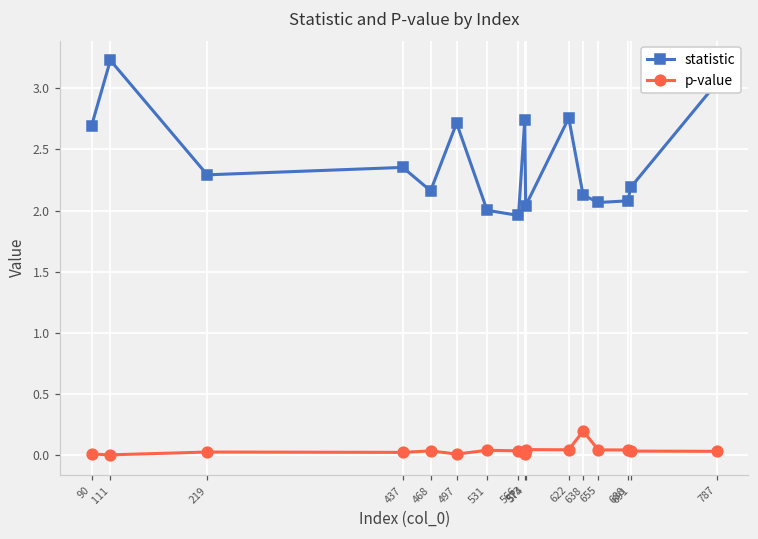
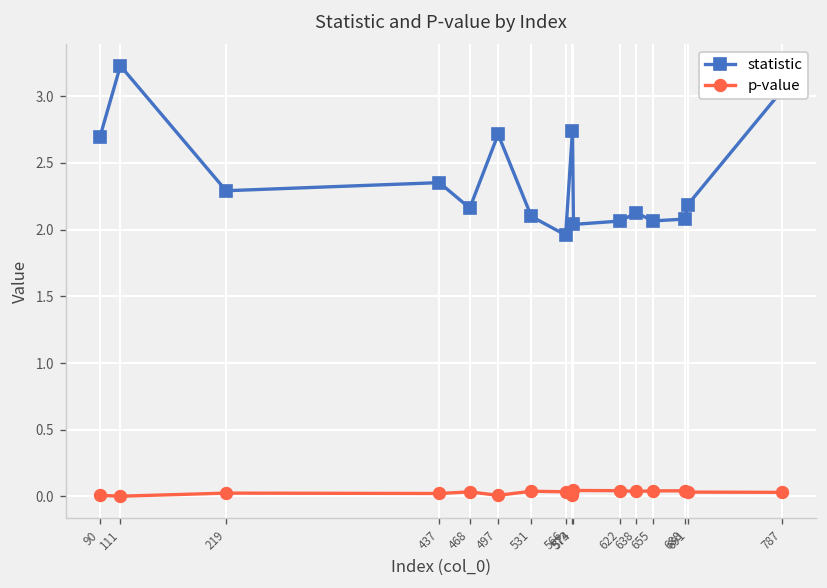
statistic, 531: 2.00 -> 2.10
statistic, 622: 2.76 -> 2.06
p-value, 638: 0.20 -> 0.04
